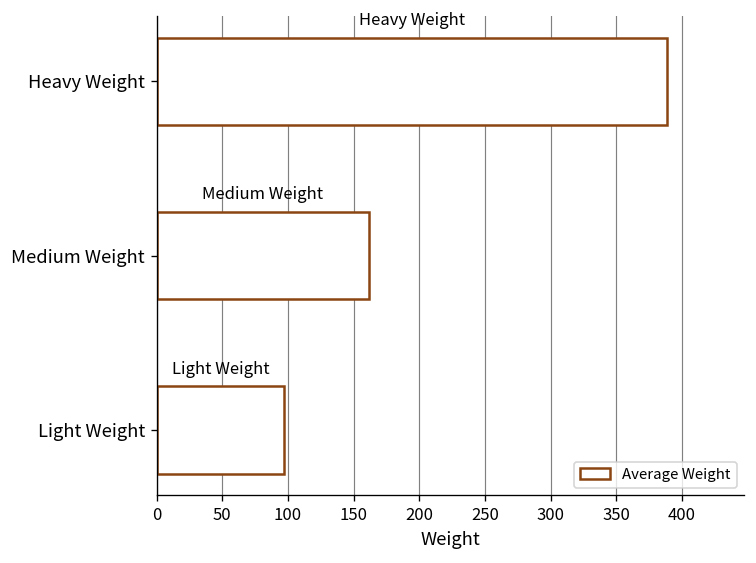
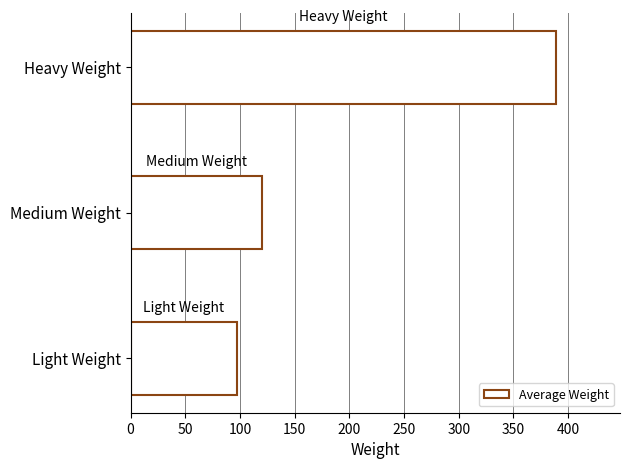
Medium Weight: 162 -> 120
